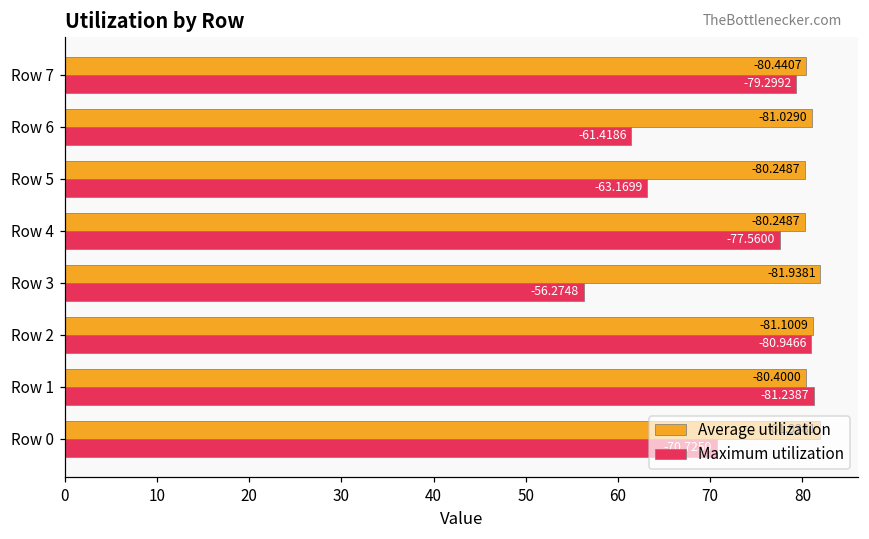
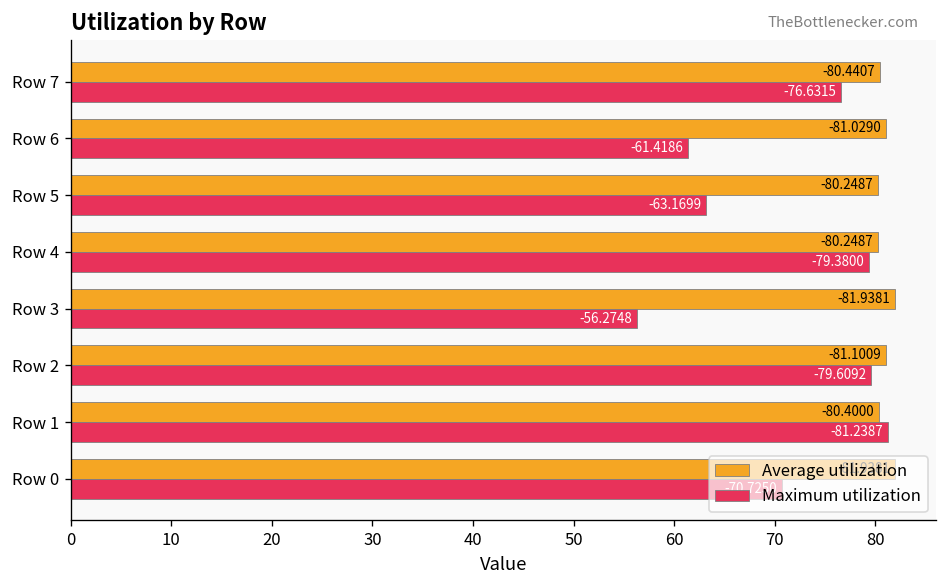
Maximum utilization, Row 7: -79.2992 -> -76.6315
Maximum utilization, Row 4: -77.5600 -> -79.3800
Maximum utilization, Row 2: -80.9466 -> -79.6092
